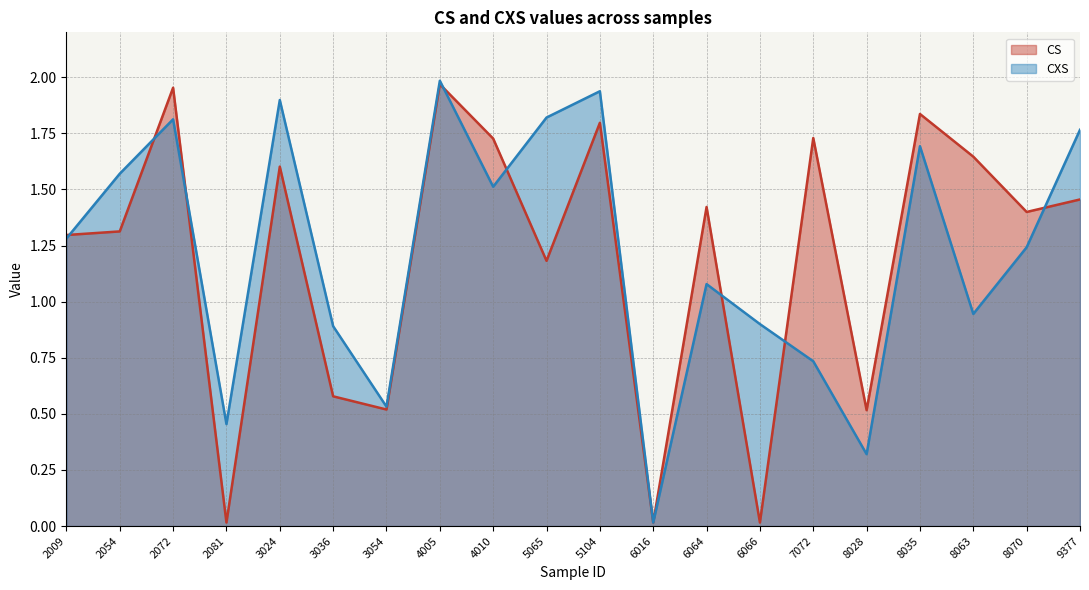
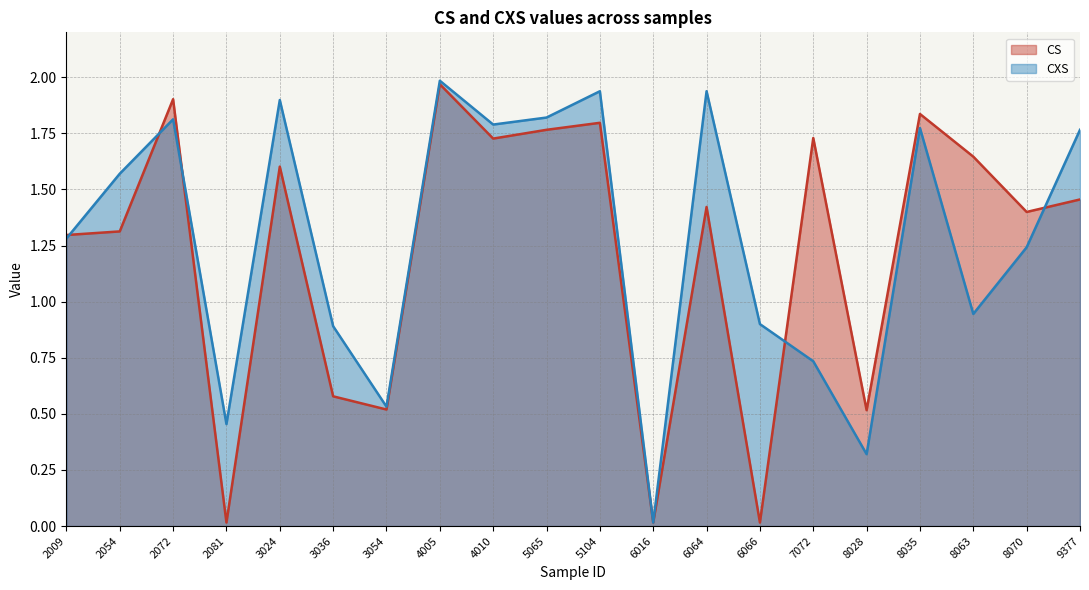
CS, 2072: 1.95 -> 1.90
CXS, 4010: 1.51 -> 1.79
CS, 5065: 1.18 -> 1.77
CXS, 6064: 1.08 -> 1.94
CXS, 8035: 1.69 -> 1.77
